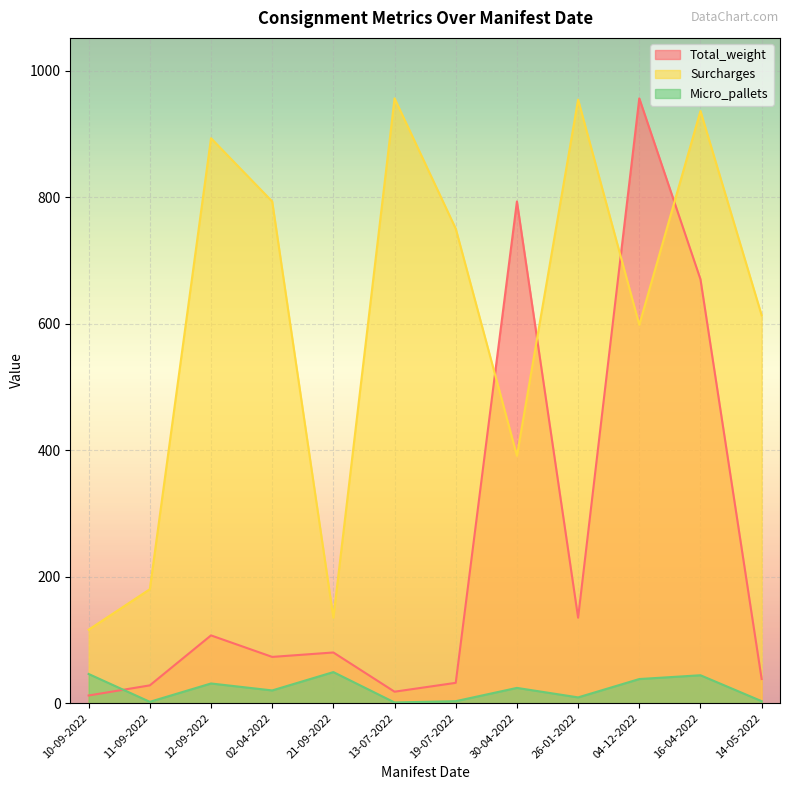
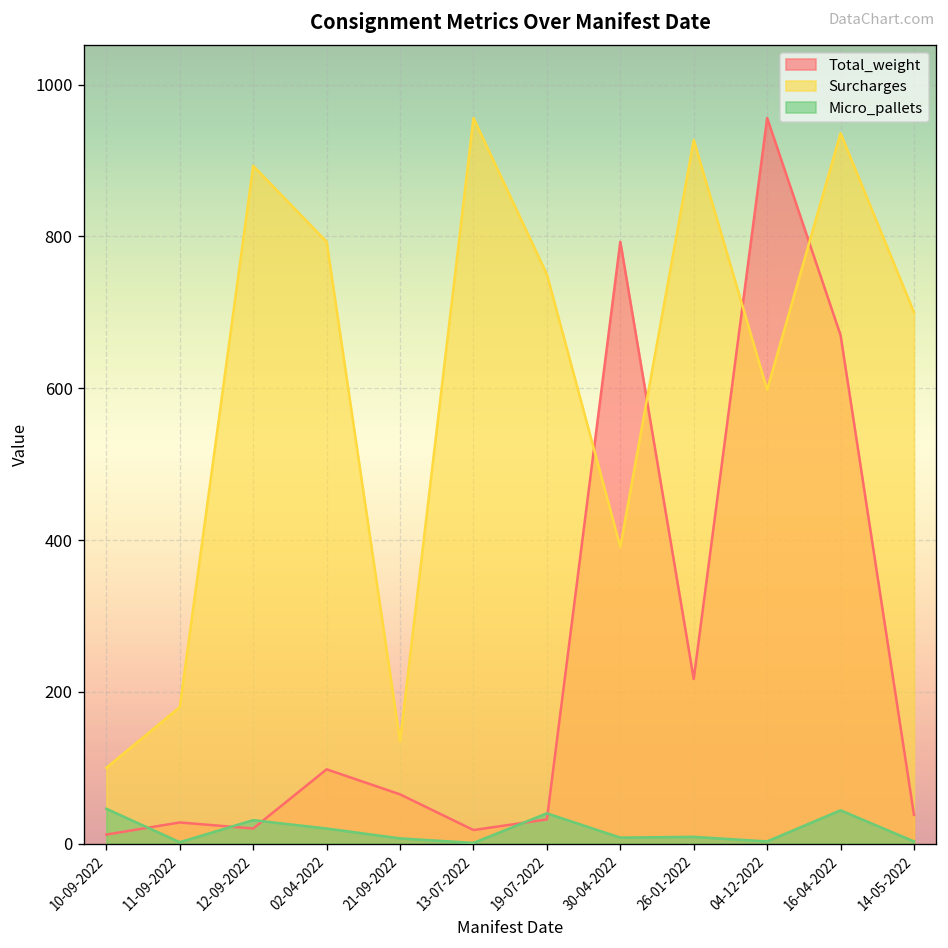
Surcharges, 10-09-2022: 120 -> 100
Total_weight, 12-09-2022: 110 -> 20
Total_weight, 02-04-2022: 70 -> 100
Total_weight, 21-09-2022: 80 -> 70
Micro_pallets, 21-09-2022: 50 -> 10
Micro_pallets, 19-07-2022: 0 -> 40
Micro_pallets, 30-04-2022: 20 -> 10
Total_weight, 26-01-2022: 140 -> 220
Surcharges, 26-01-2022: 950 -> 930
Micro_pallets, 04-12-2022: 40 -> 0
Surcharges, 14-05-2022: 610 -> 700
